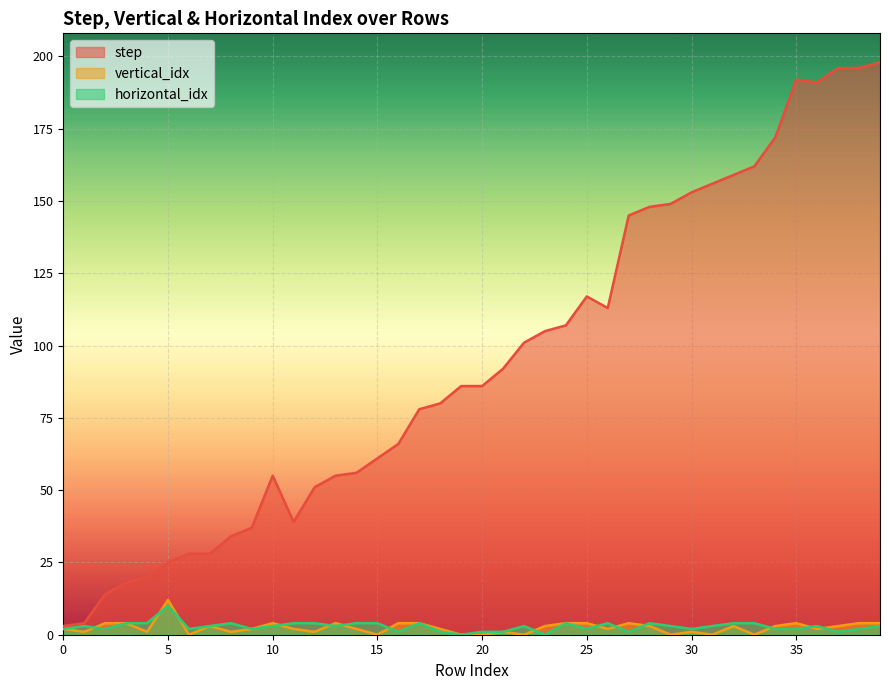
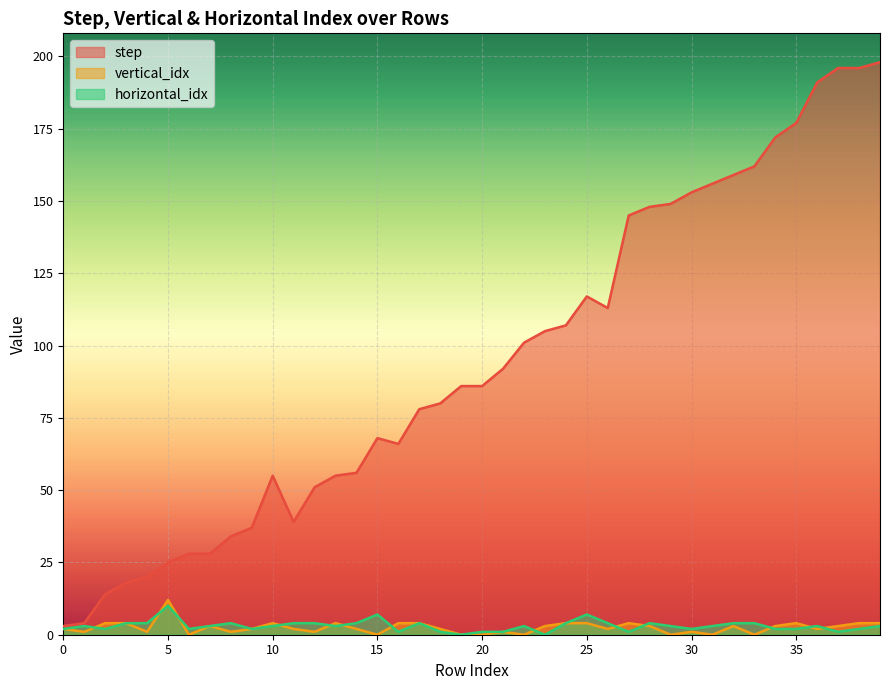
step, 15: 61 -> 68
horizontal_idx, 15: 4 -> 7
horizontal_idx, 25: 2 -> 7
step, 35: 192 -> 177
